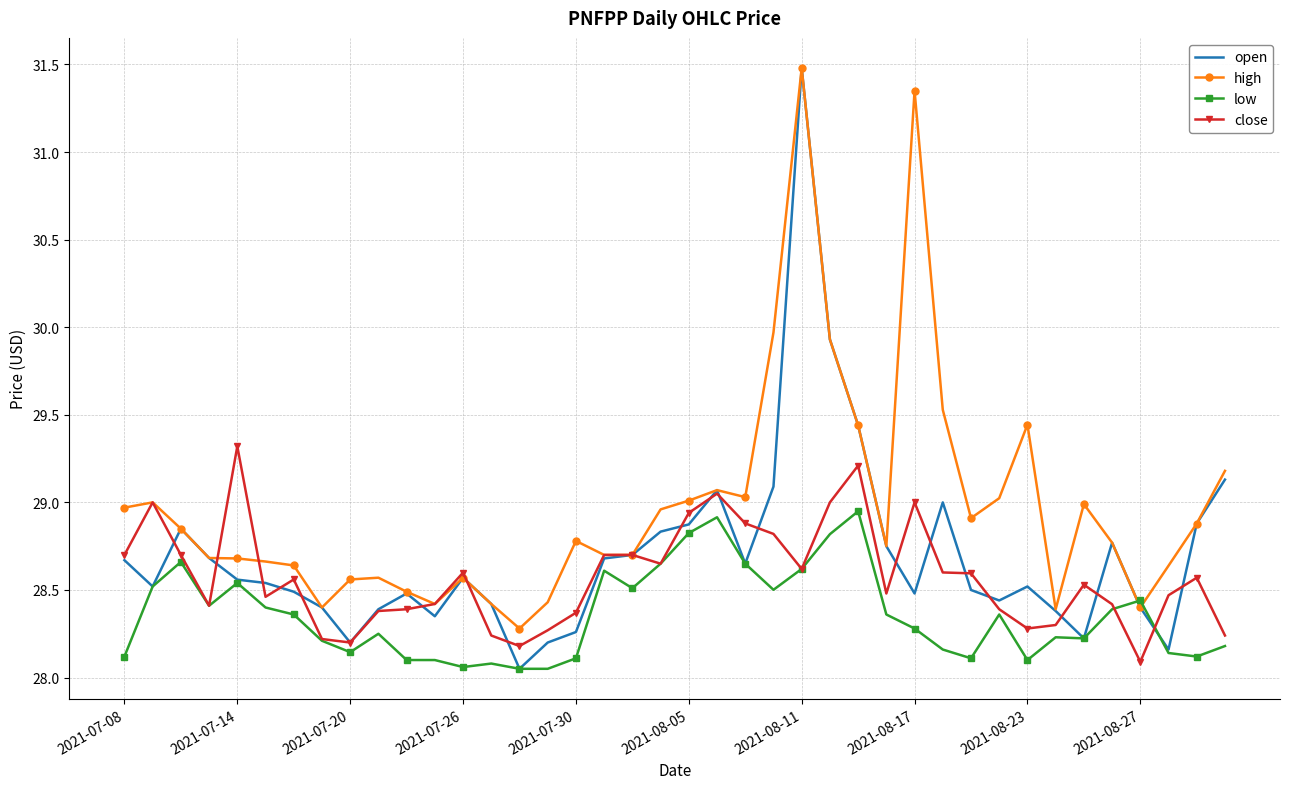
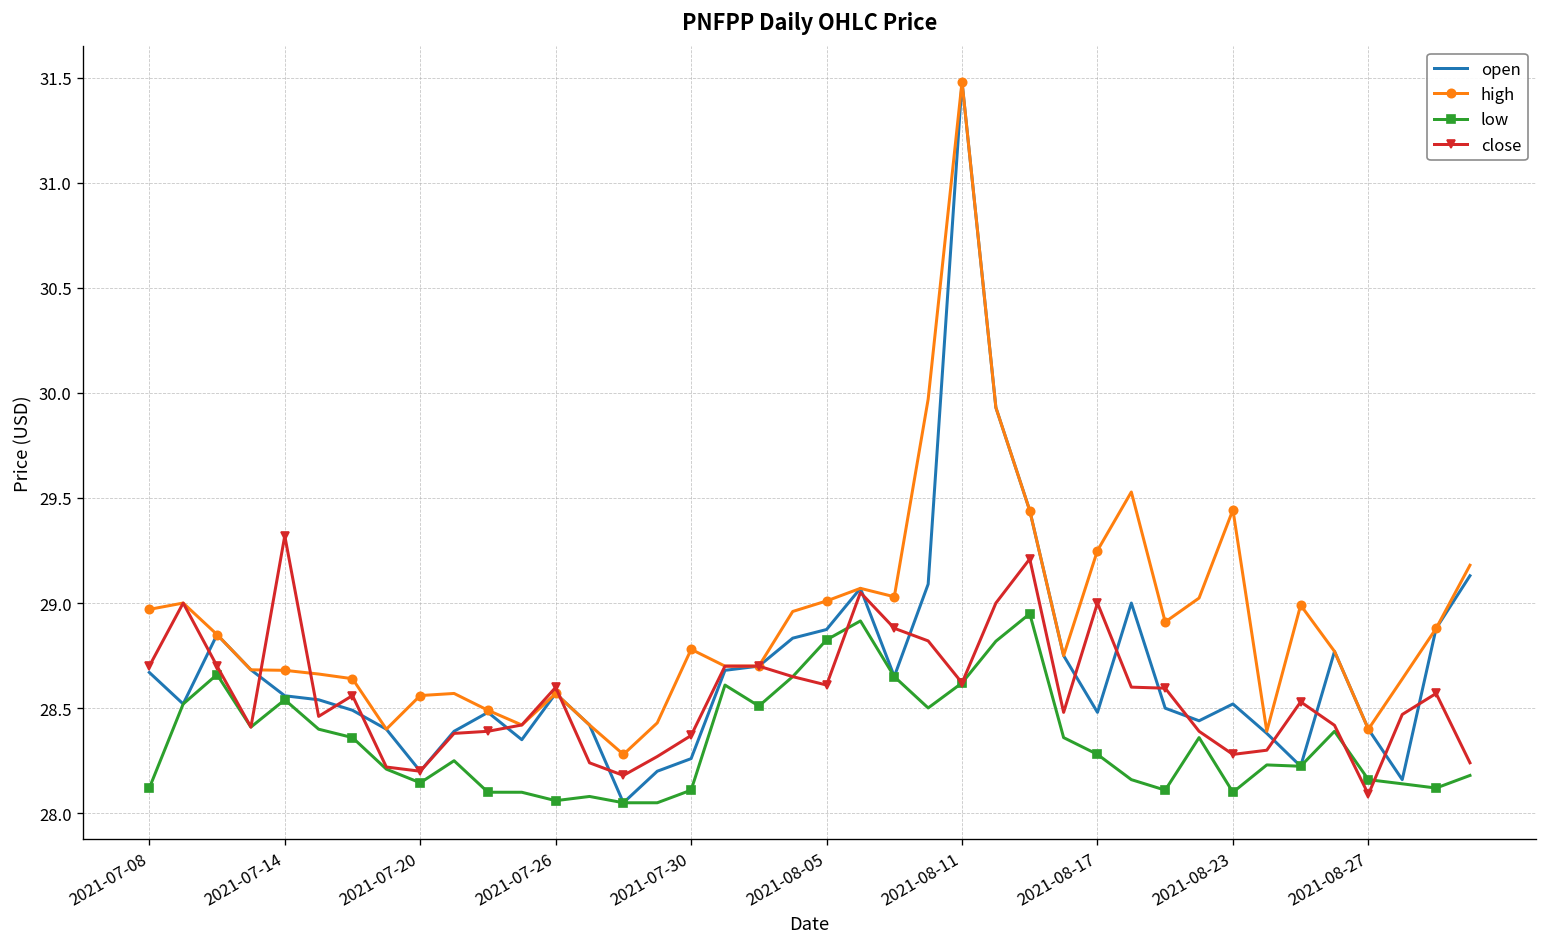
close, 2021-08-05: 28.94 -> 28.61
high, 2021-08-17: 31.35 -> 29.25
low, 2021-08-27: 28.44 -> 28.16
